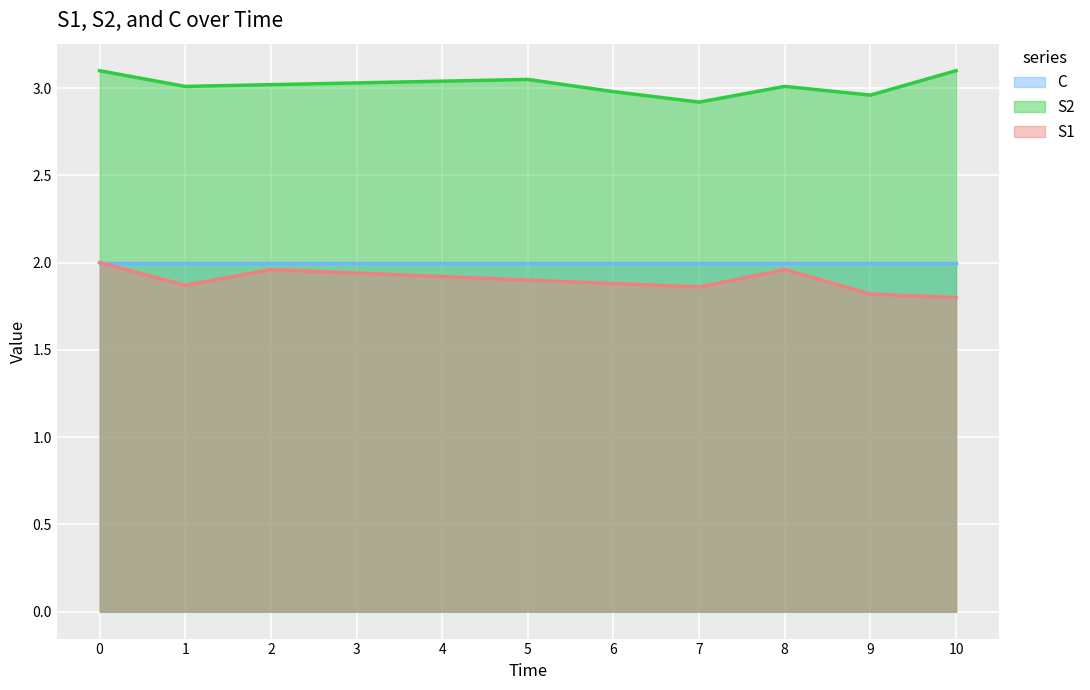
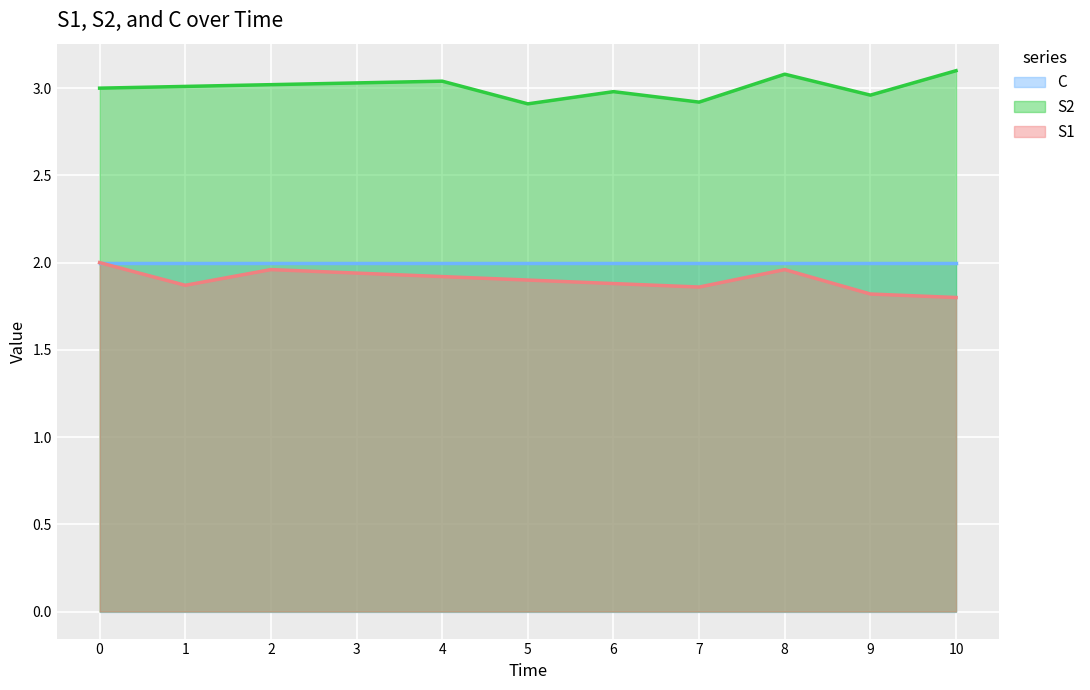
S2, 0: 3.1 -> 3.0
S2, 5: 3.05 -> 2.91
S2, 8: 3.01 -> 3.08
